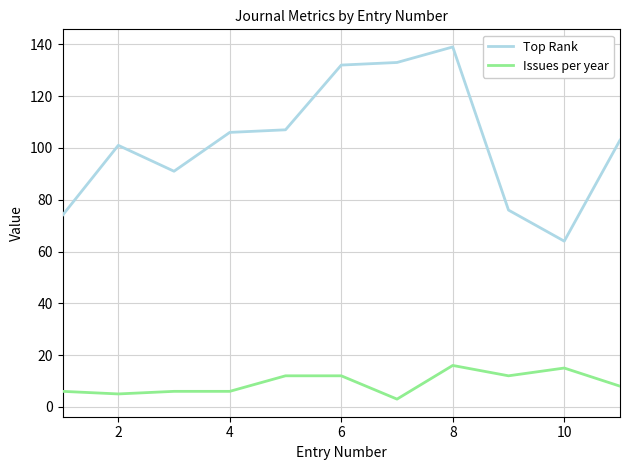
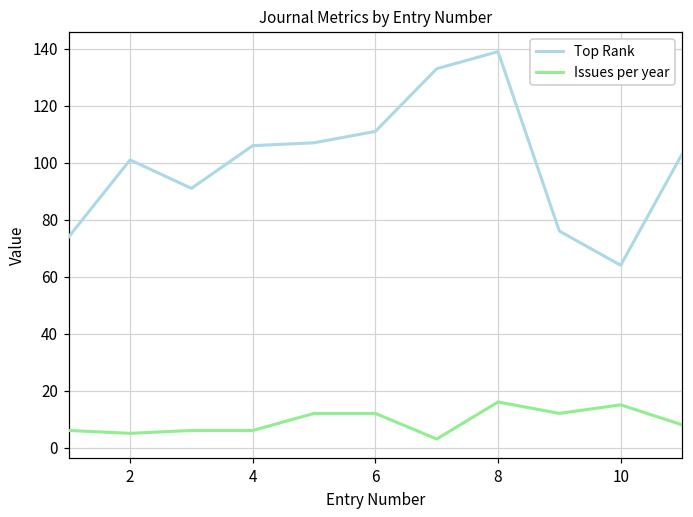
Top Rank, 6: 132 -> 111
